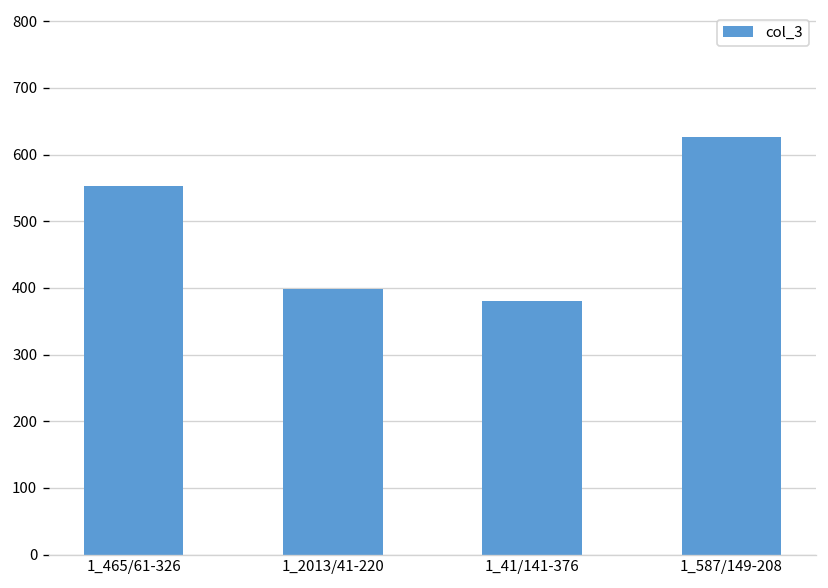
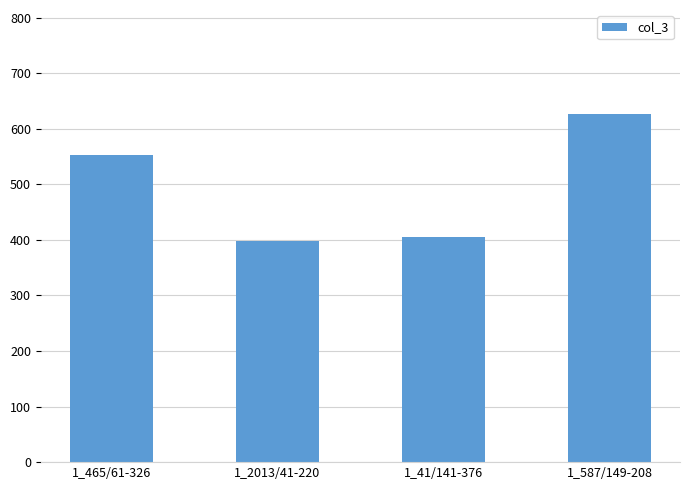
1_41/141-376: 380 -> 410
